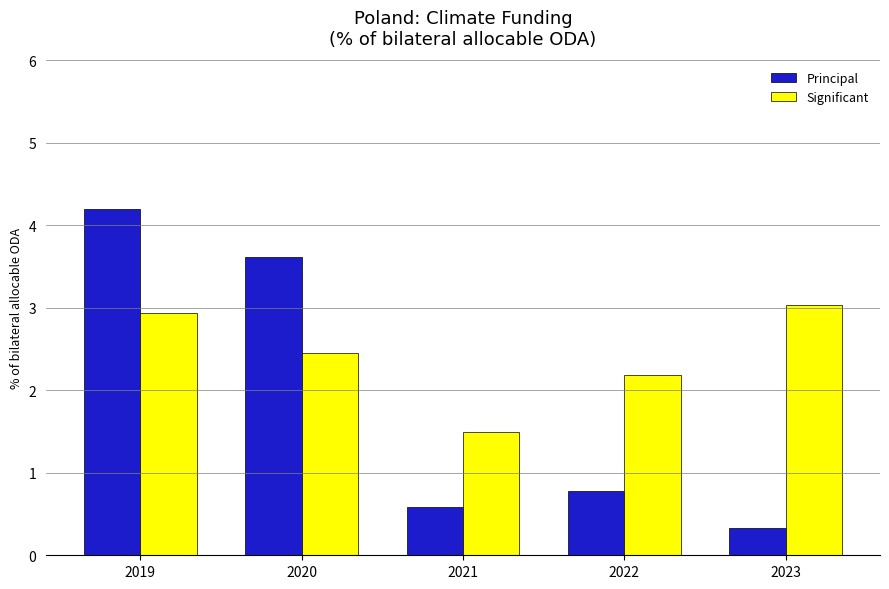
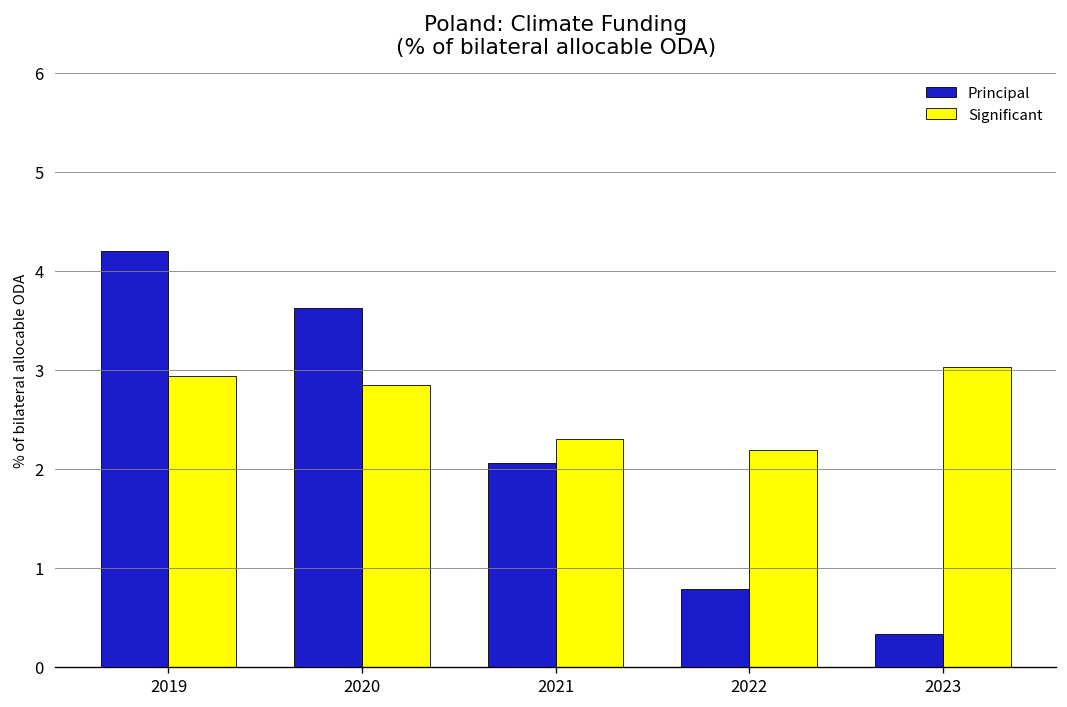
Significant, 2020: 2.5 -> 2.8
Principal, 2021: 0.6 -> 2.1
Significant, 2021: 1.5 -> 2.3
